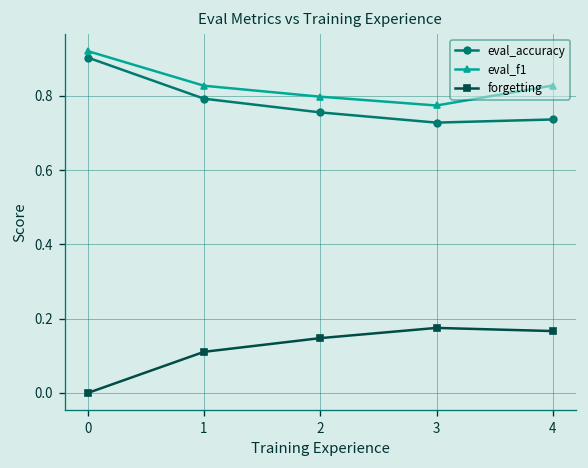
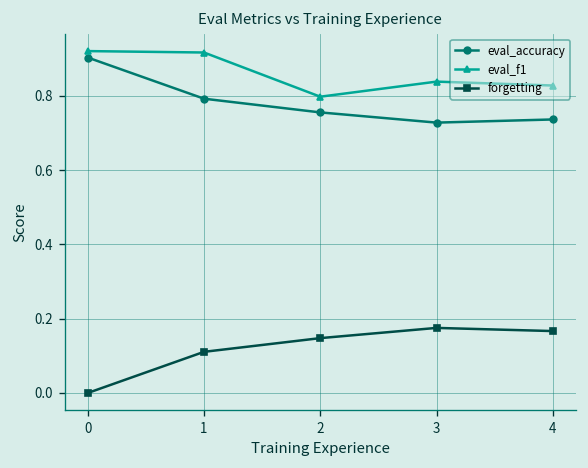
eval_f1, 1: 0.83 -> 0.92
eval_f1, 3: 0.77 -> 0.84
